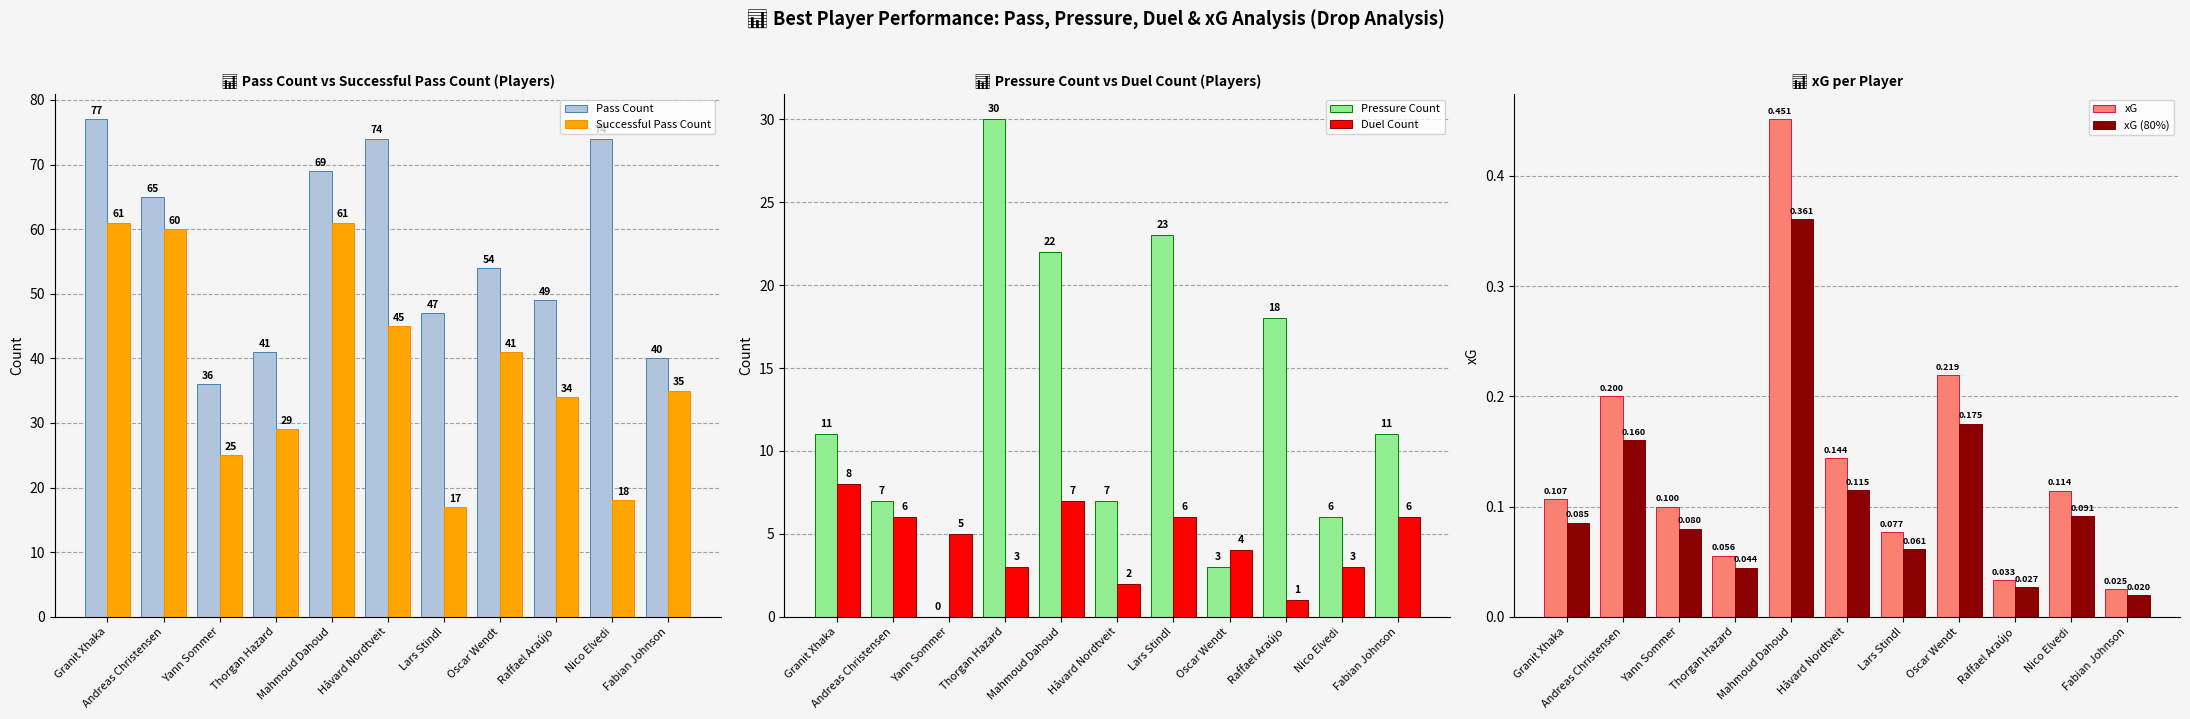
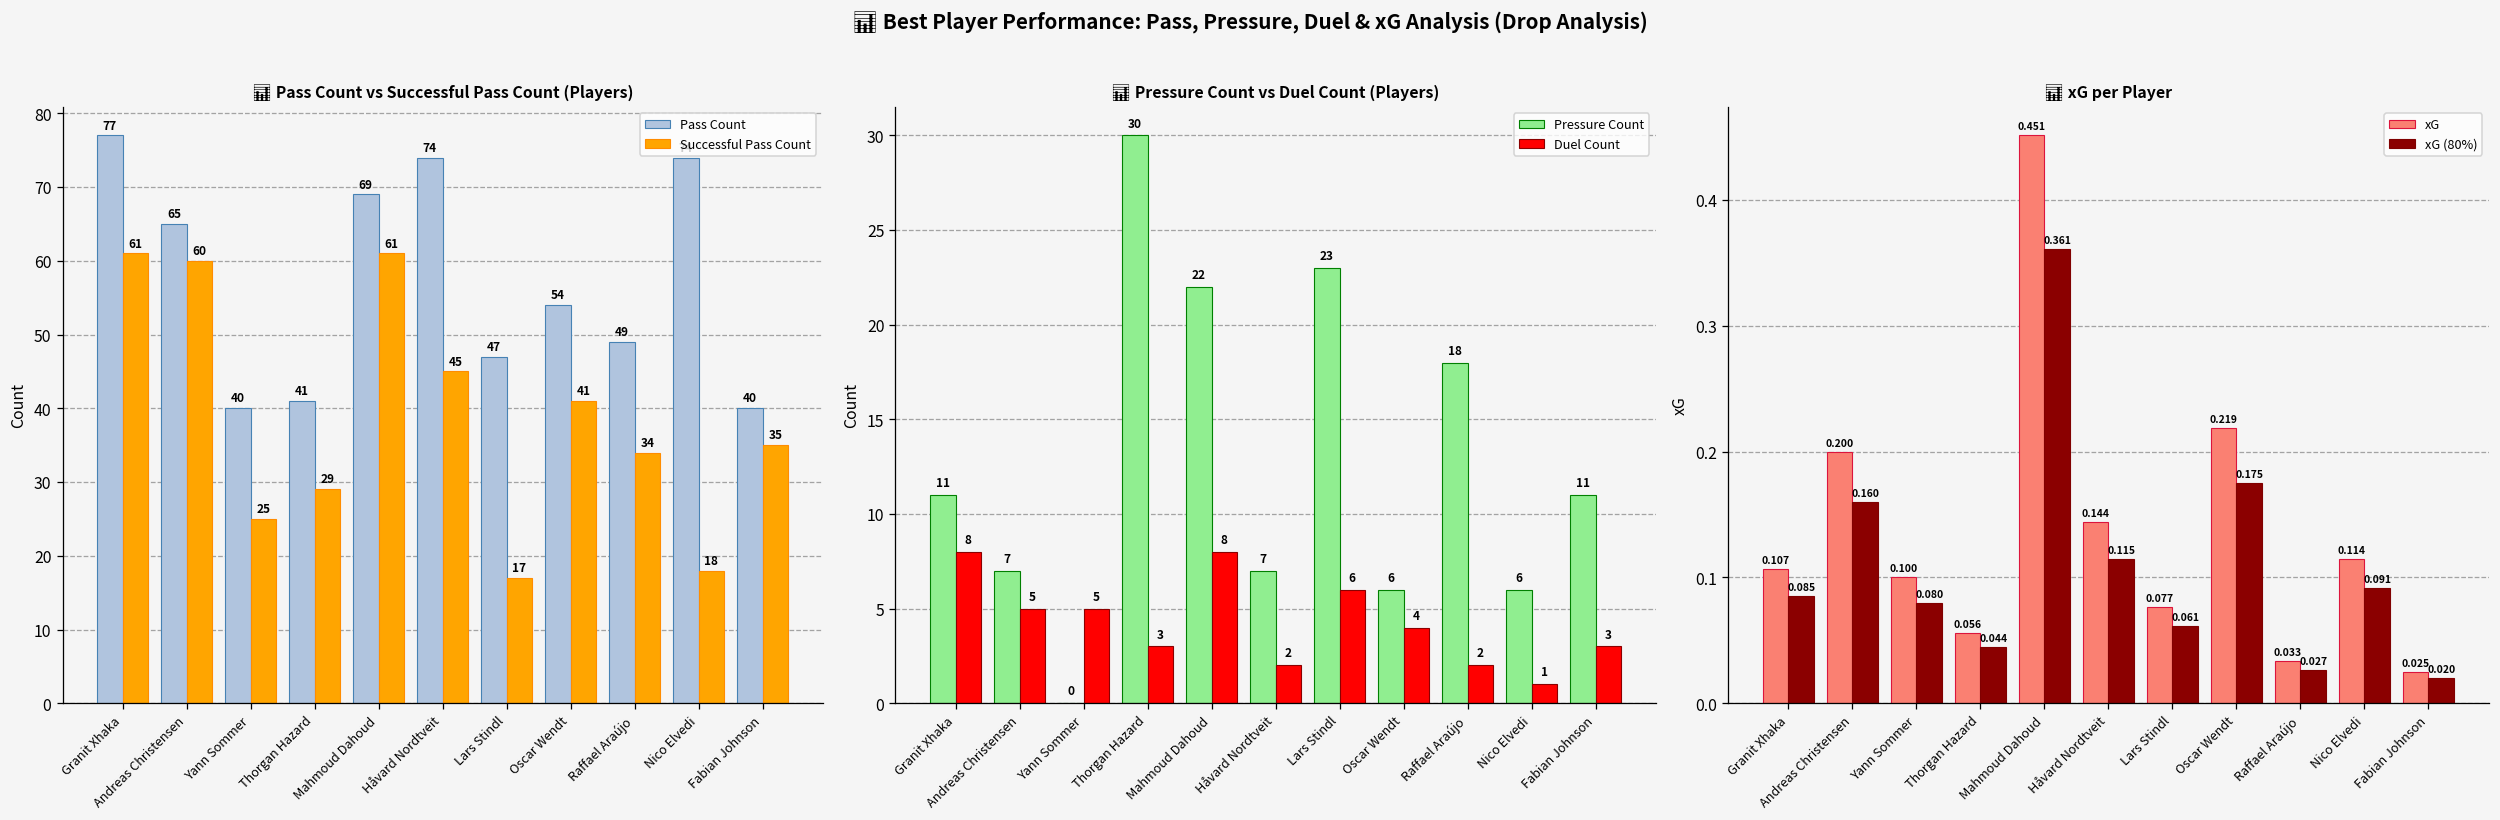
📊 Pass Count vs Successful Pass Count (Players), Pass Count, Yann Sommer: 36 -> 40
📊 Pressure Count vs Duel Count (Players), Duel Count, Andreas Christensen: 6 -> 5
📊 Pressure Count vs Duel Count (Players), Duel Count, Mahmoud Dahoud: 7 -> 8
📊 Pressure Count vs Duel Count (Players), Pressure Count, Oscar Wendt: 3 -> 6
📊 Pressure Count vs Duel Count (Players), Duel Count, Raffael Araújo: 1 -> 2
📊 Pressure Count vs Duel Count (Players), Duel Count, Nico Elvedi: 3 -> 1
📊 Pressure Count vs Duel Count (Players), Duel Count, Fabian Johnson: 6 -> 3
